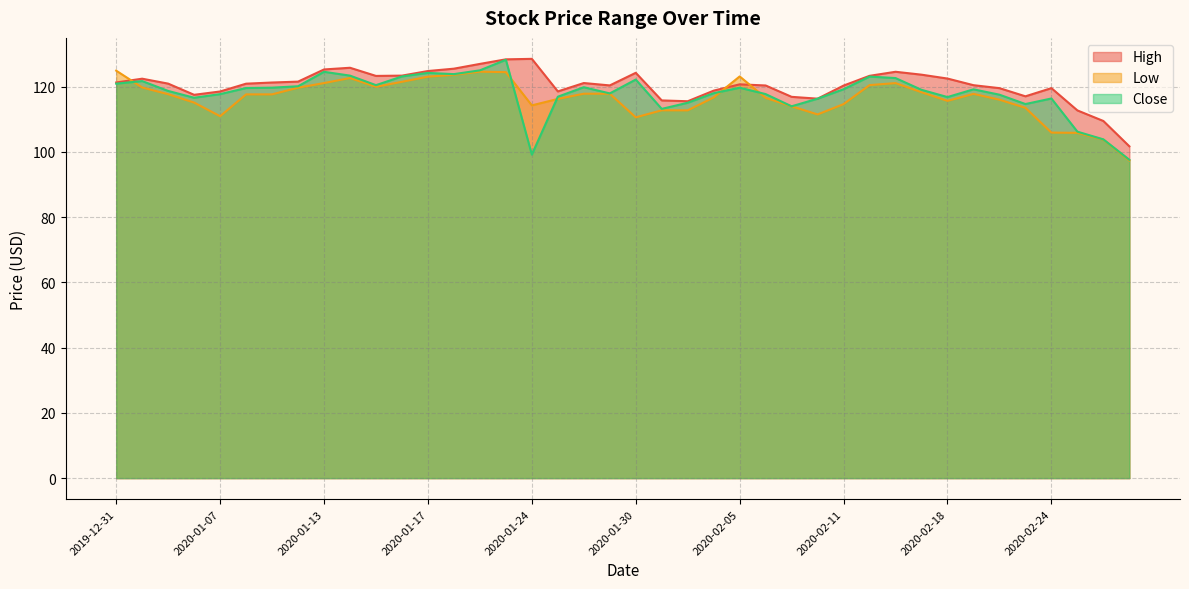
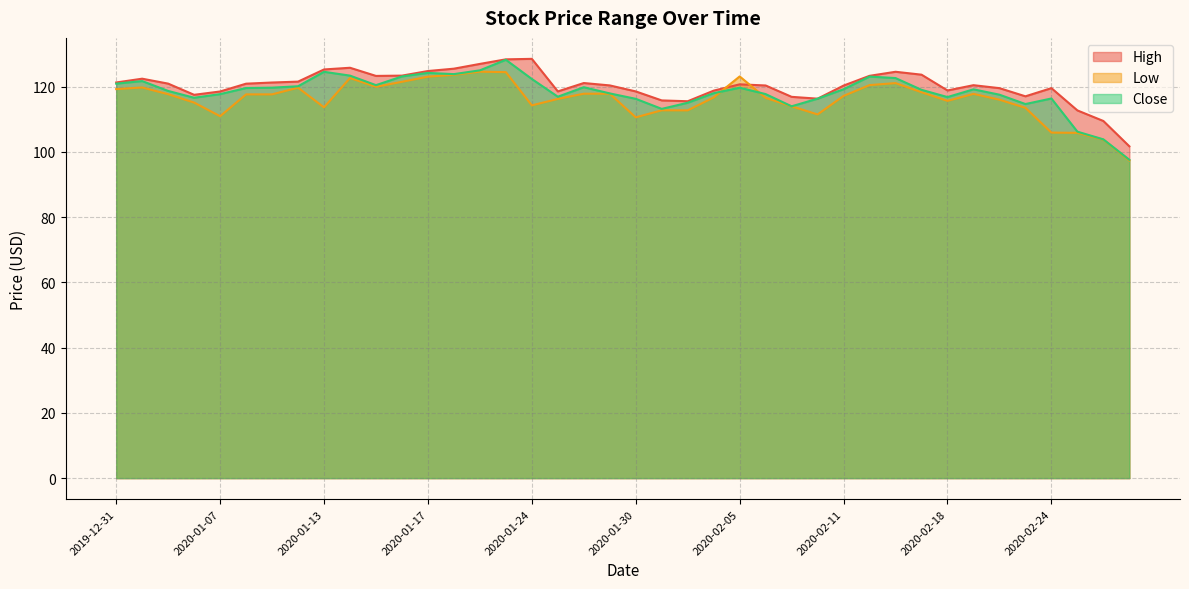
Low, 2019-12-31: 125 -> 119
Low, 2020-01-13: 121 -> 114
Close, 2020-01-24: 99 -> 122
High, 2020-01-30: 124 -> 119
Close, 2020-01-30: 122 -> 116
Low, 2020-02-11: 115 -> 117
High, 2020-02-18: 122 -> 119
